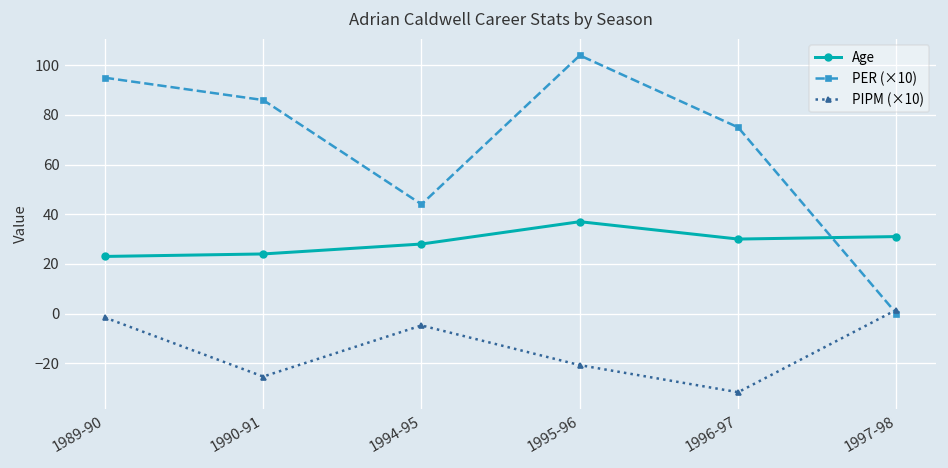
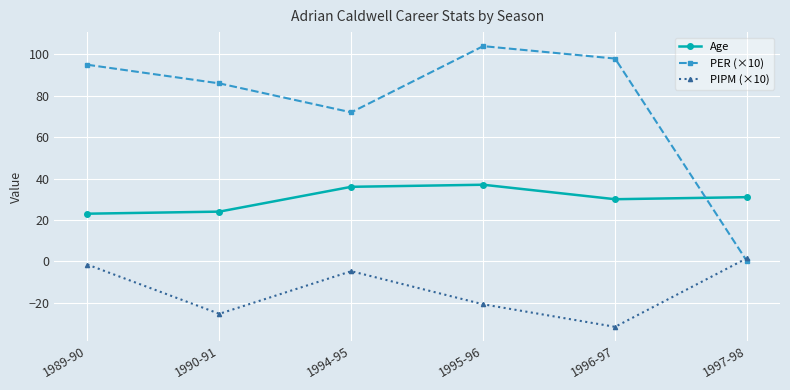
Age, 1994-95: 28 -> 36
PER (×10), 1994-95: 44 -> 72
PER (×10), 1996-97: 75 -> 98
